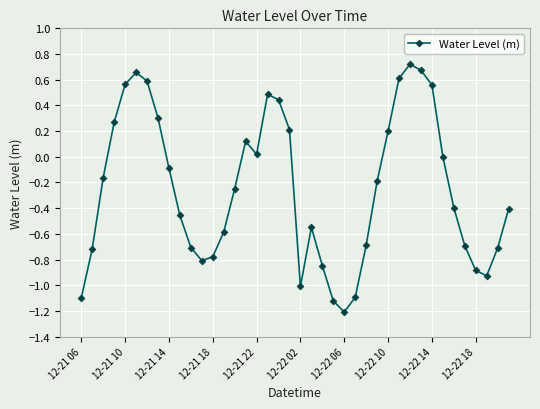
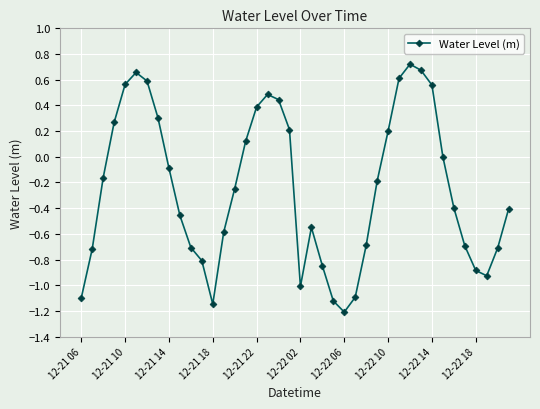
12-21 18: -0.78 -> -1.15
12-21 22: 0.02 -> 0.39
